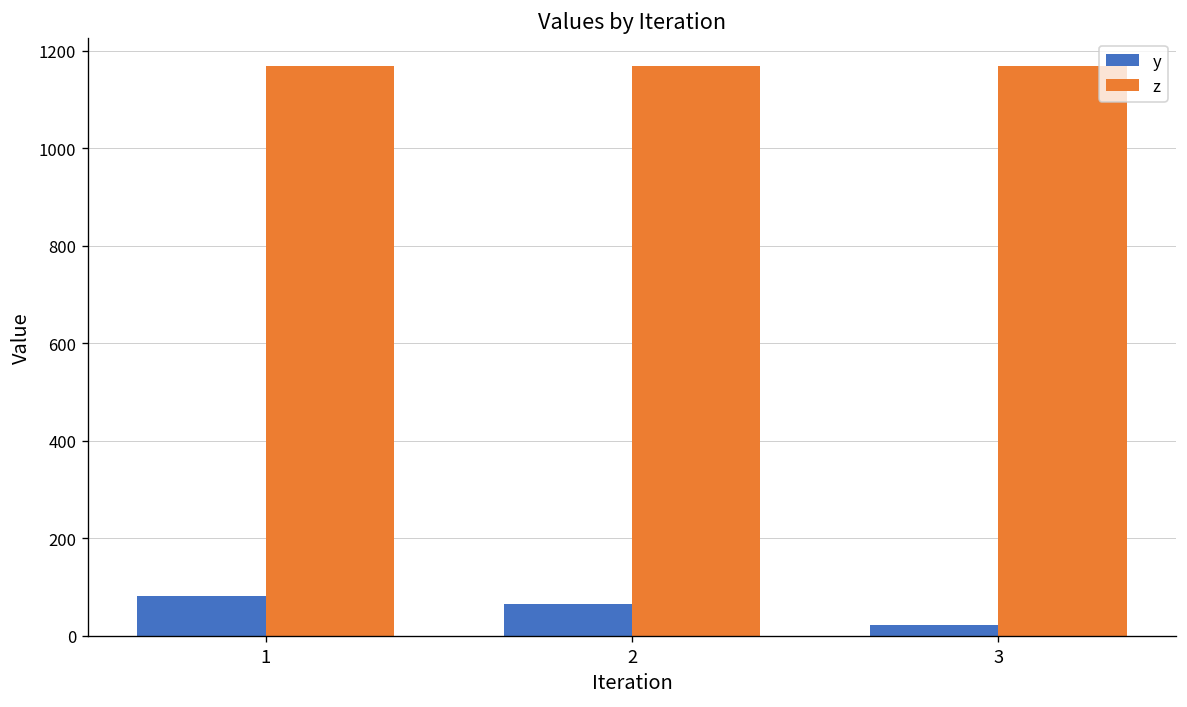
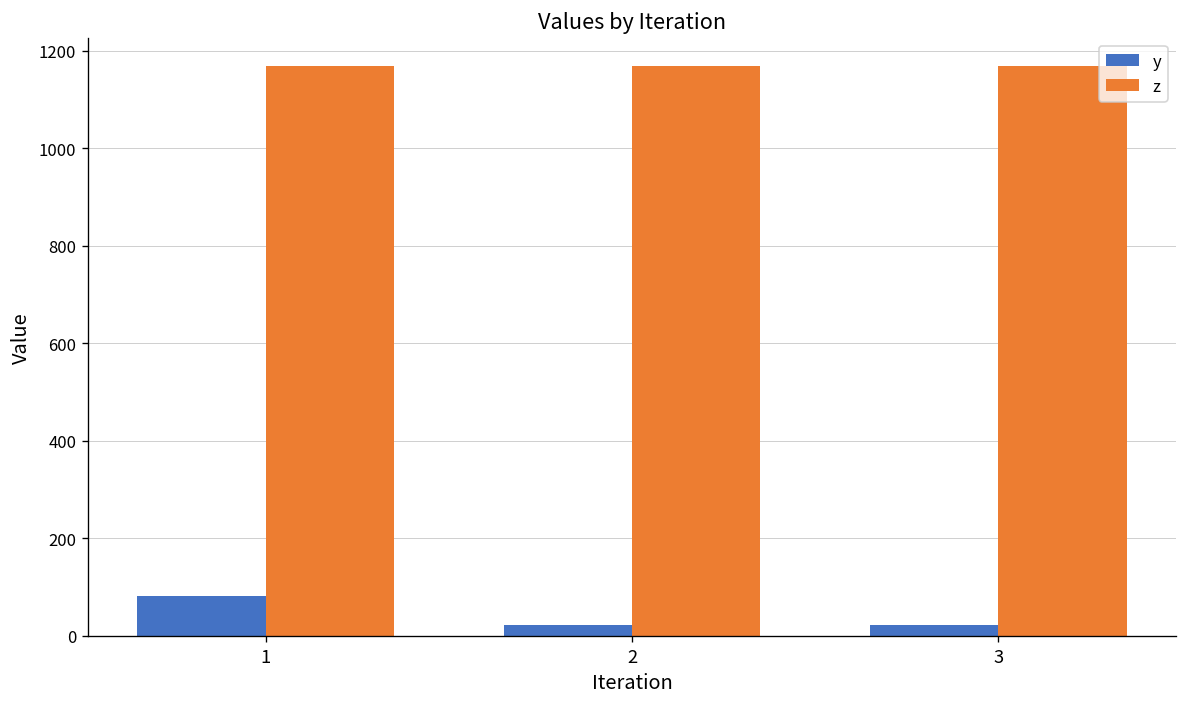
y, 2: 70 -> 20
